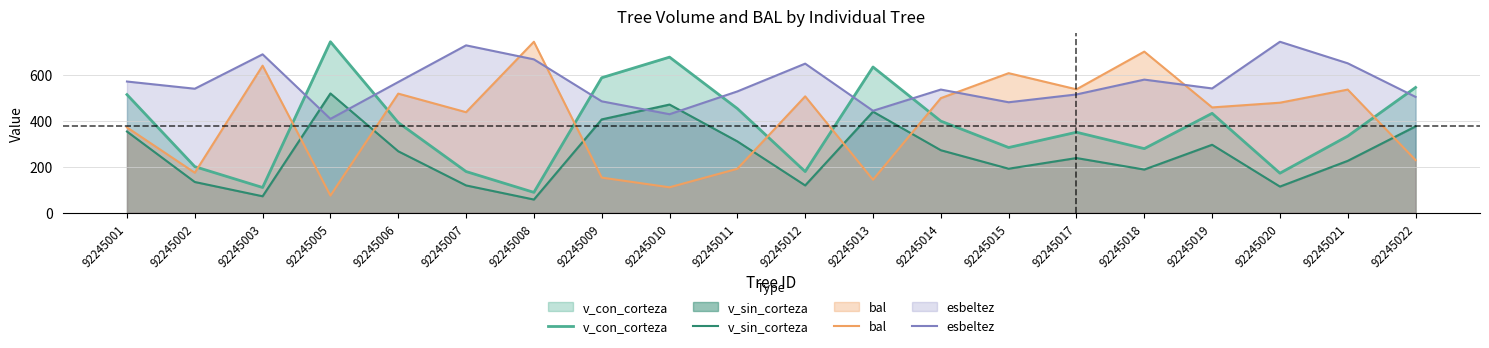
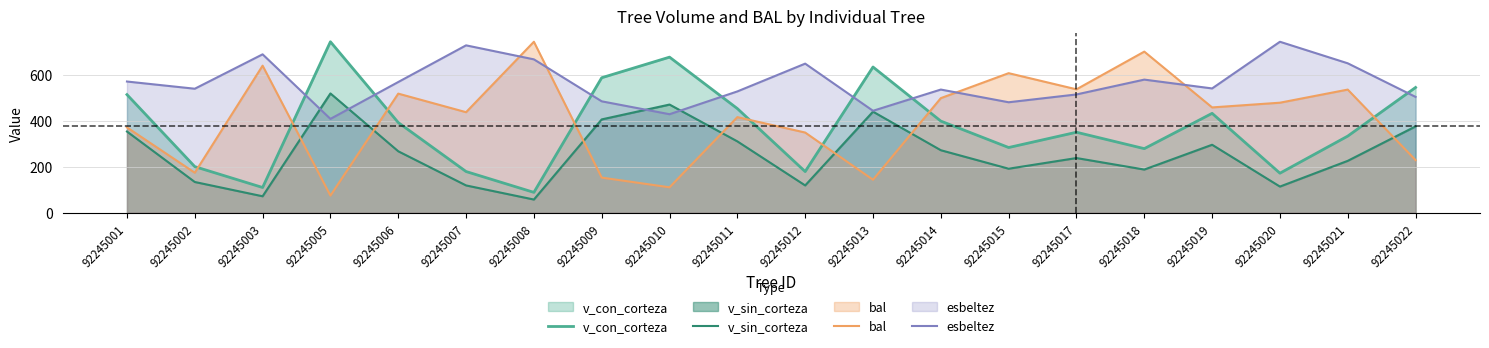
bal, 92245011: 190 -> 420
bal, 92245012: 510 -> 350
